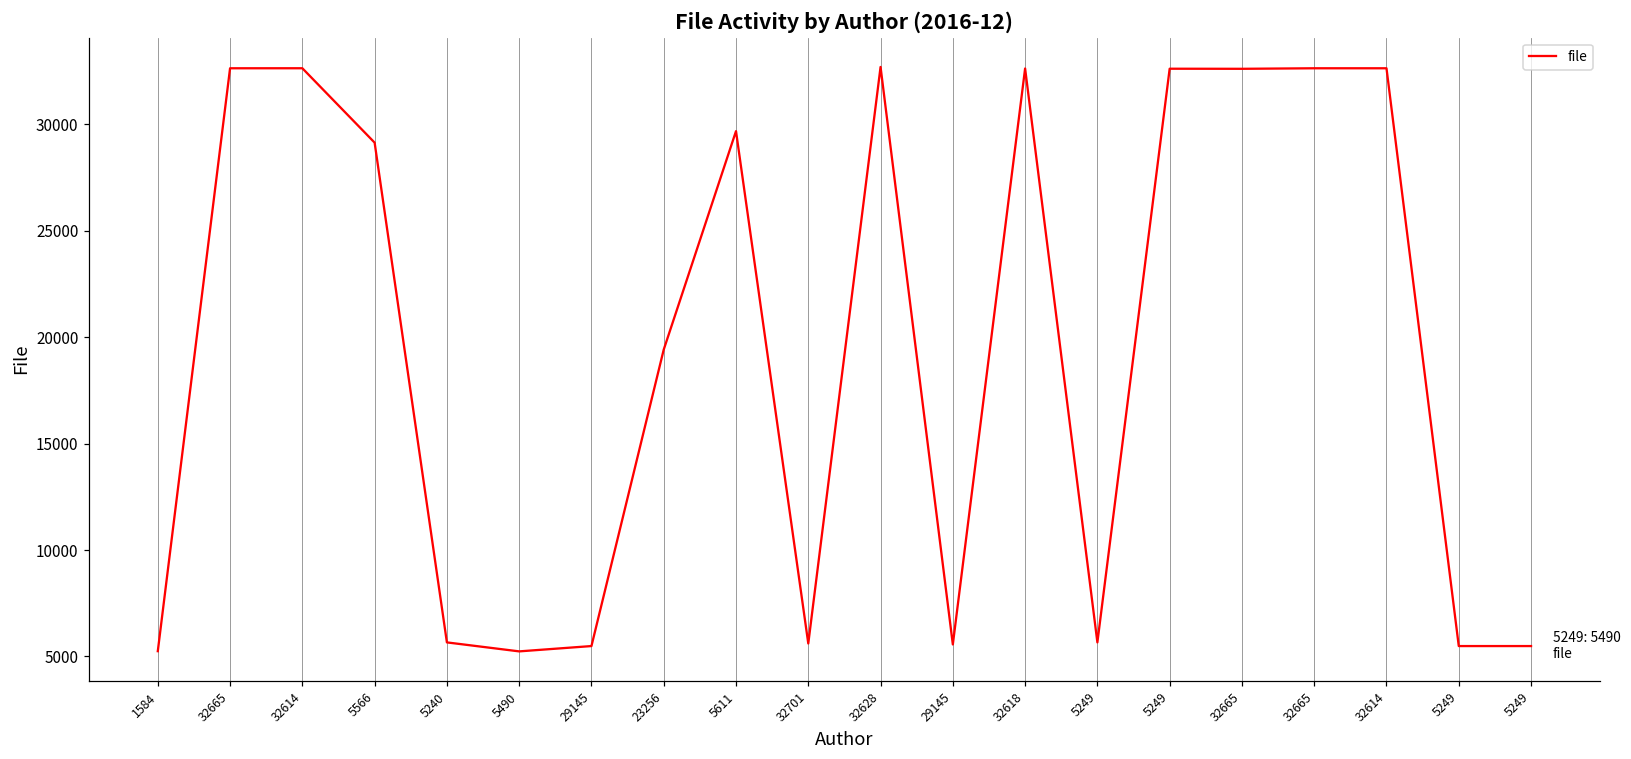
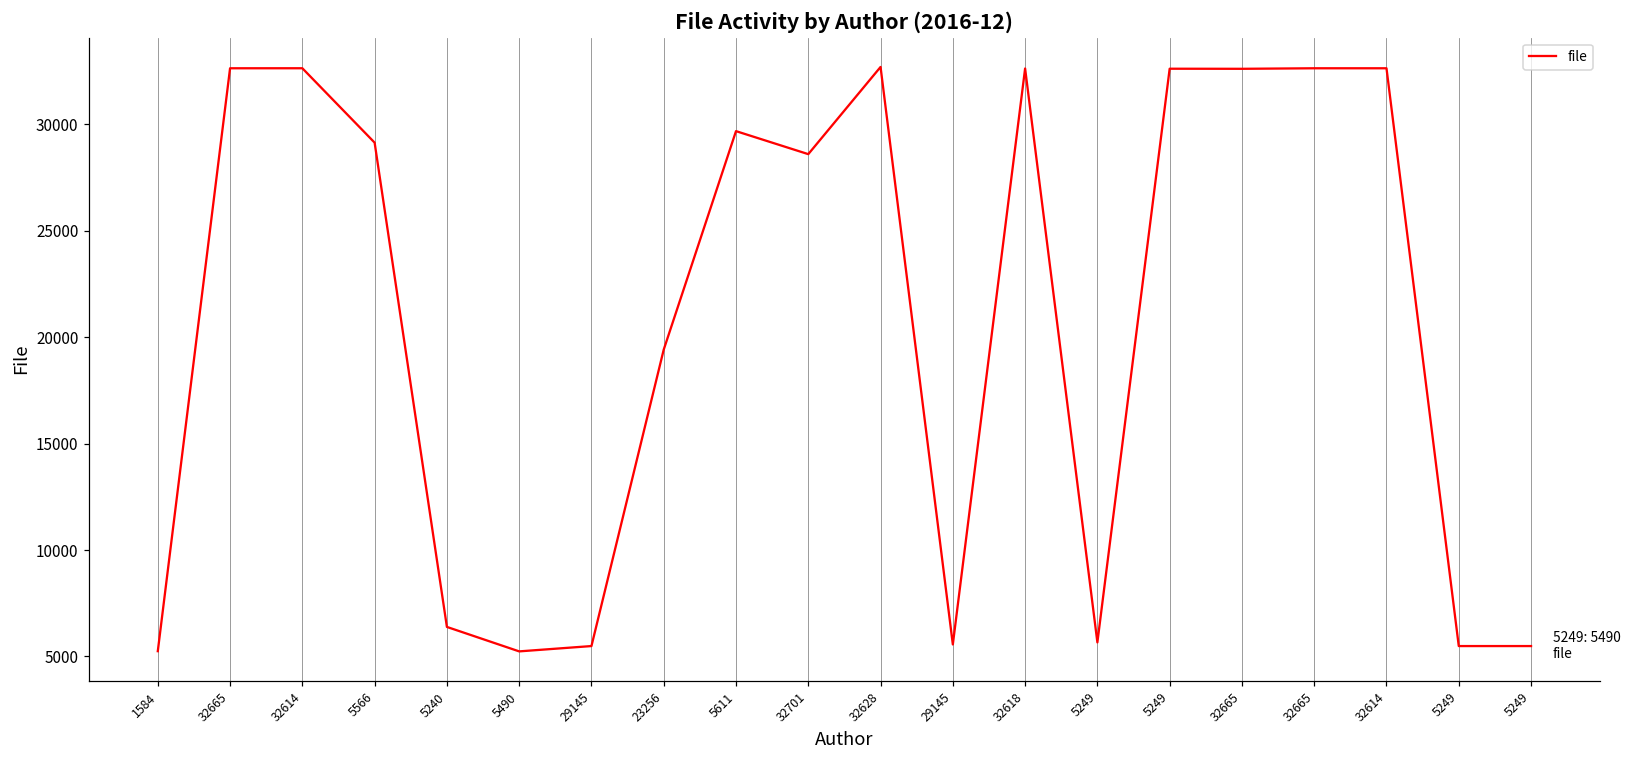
5240: 5700 -> 6400
32701: 5600 -> 28600
